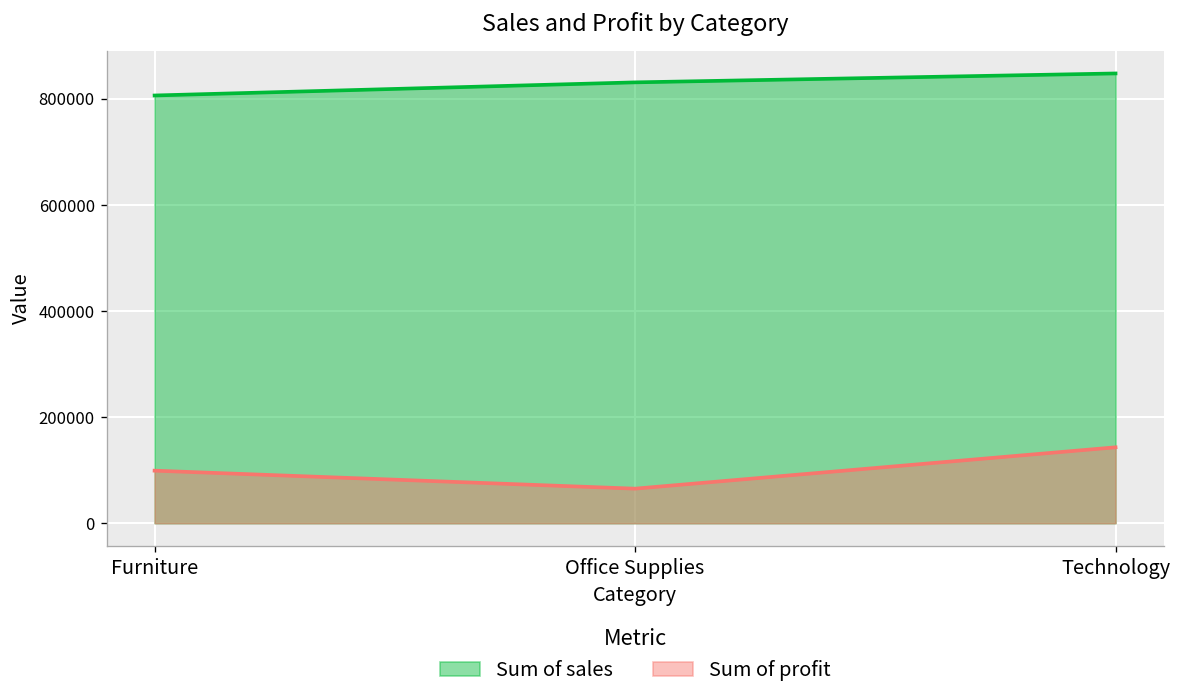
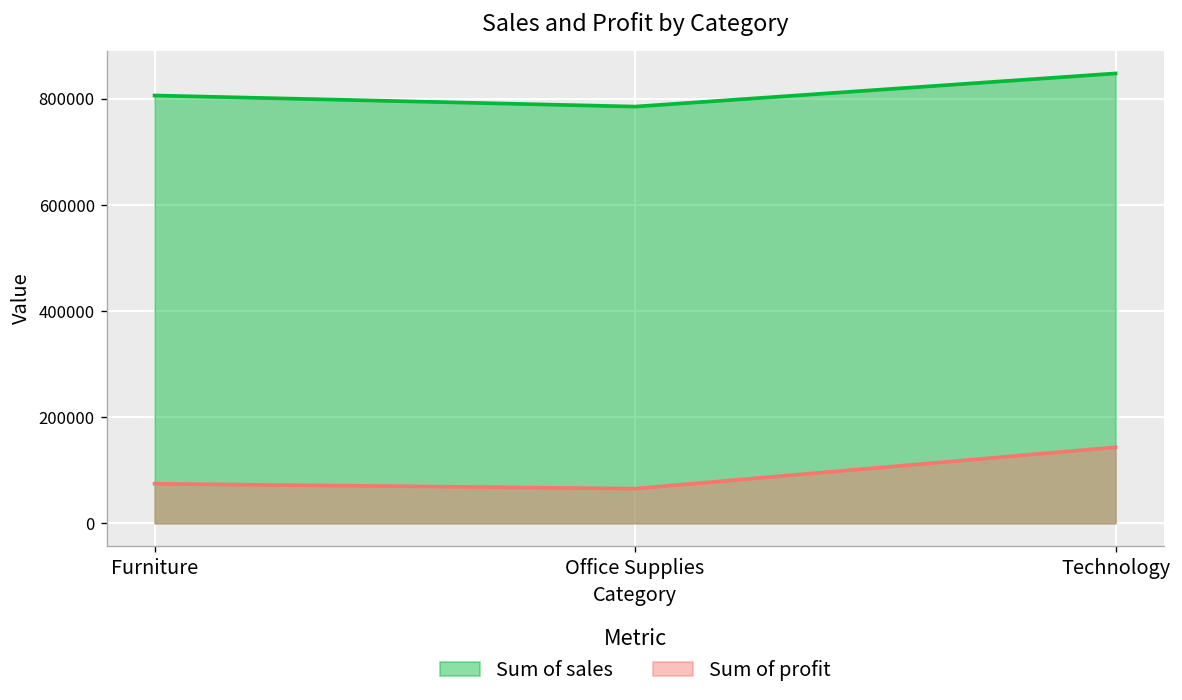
Sum of profit, Furniture: 100000 -> 70000
Sum of sales, Office Supplies: 830000 -> 790000
